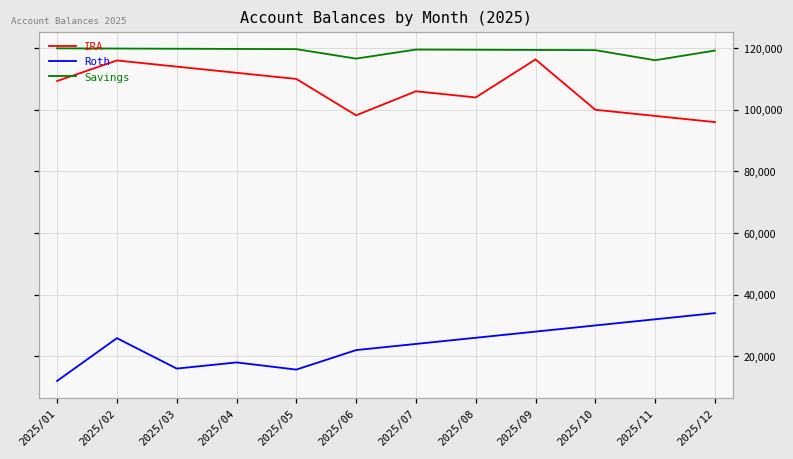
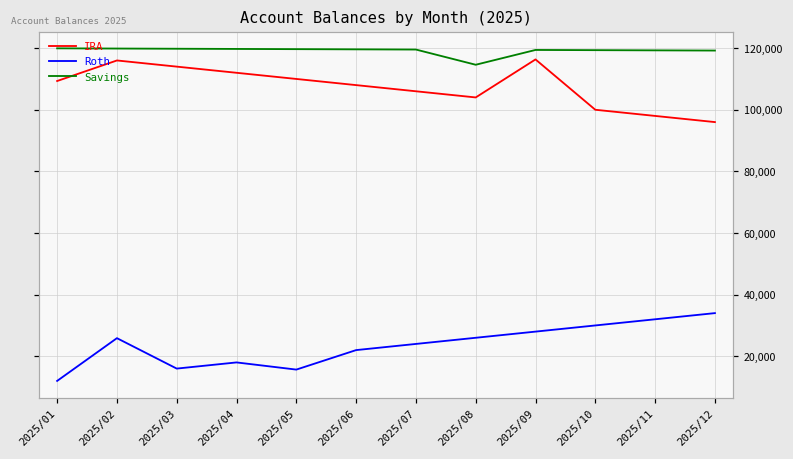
IRA, 2025/06: 98,000 -> 108,000
Savings, 2025/06: 117,000 -> 120,000
Savings, 2025/08: 119,000 -> 115,000
Savings, 2025/11: 116,000 -> 119,000
